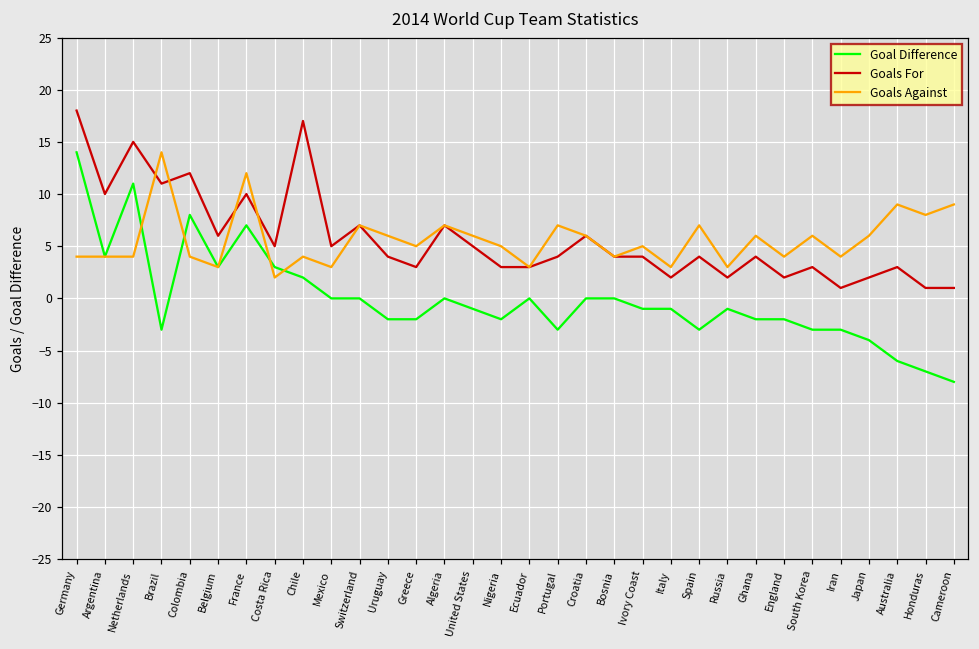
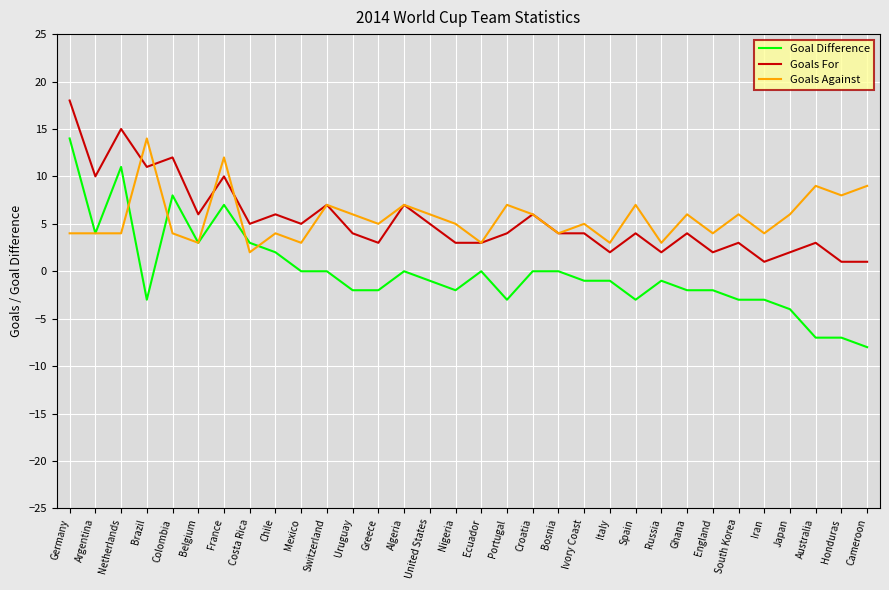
Goals For, Chile: 17 -> 6
Goal Difference, Australia: -6 -> -7
